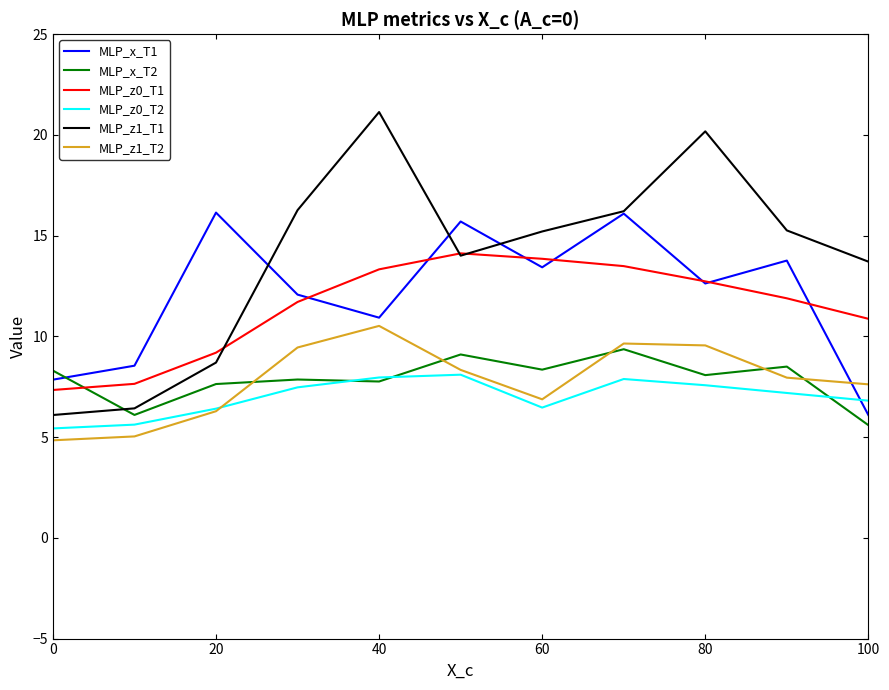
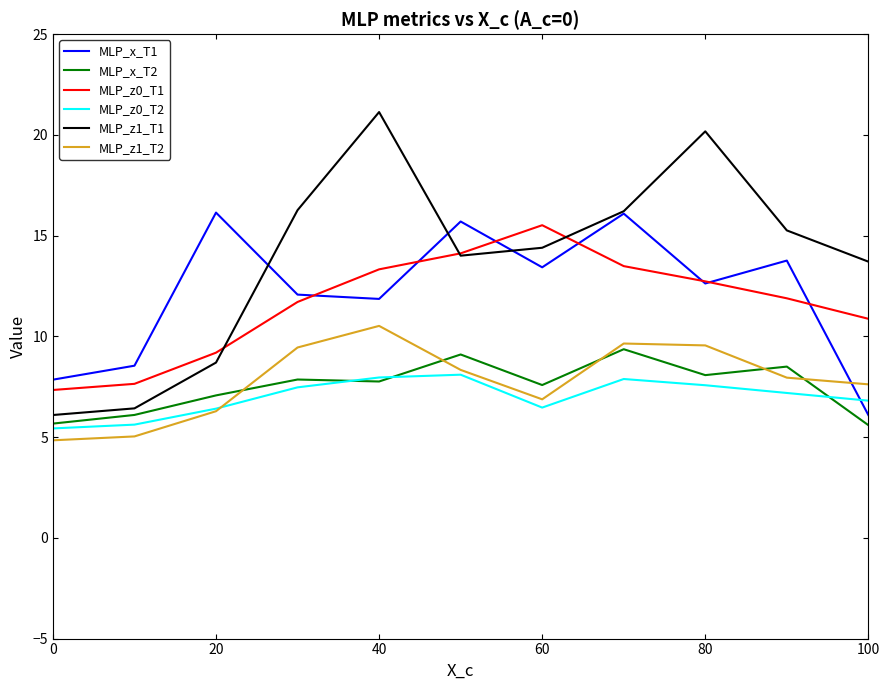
MLP_x_T2, 0: 8.3 -> 5.7
MLP_x_T2, 20: 7.6 -> 7.1
MLP_x_T1, 40: 10.9 -> 11.9
MLP_x_T2, 60: 8.3 -> 7.6
MLP_z0_T1, 60: 13.9 -> 15.5
MLP_z1_T1, 60: 15.2 -> 14.4
